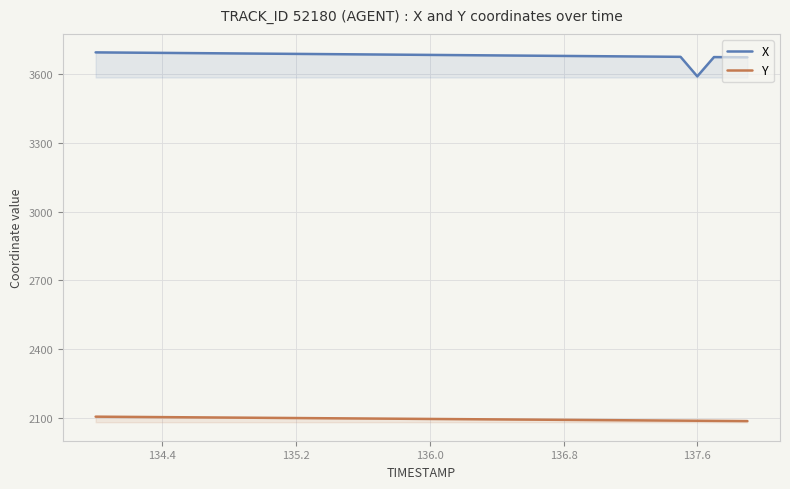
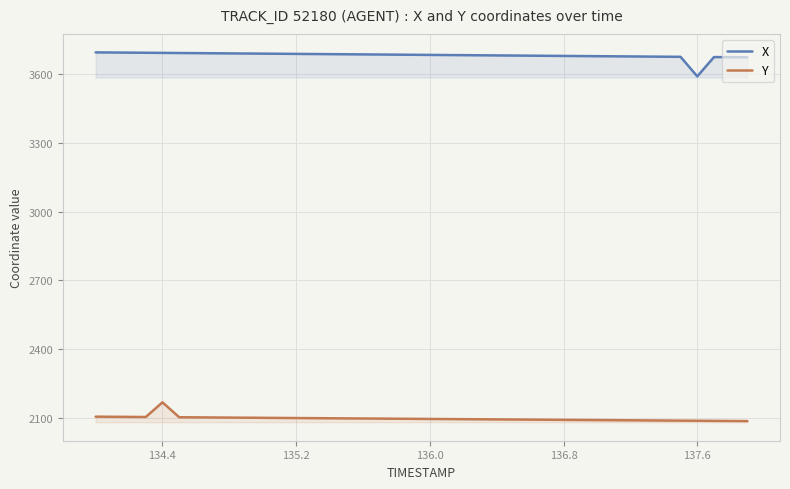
Y, 134.4: 2100 -> 2170
